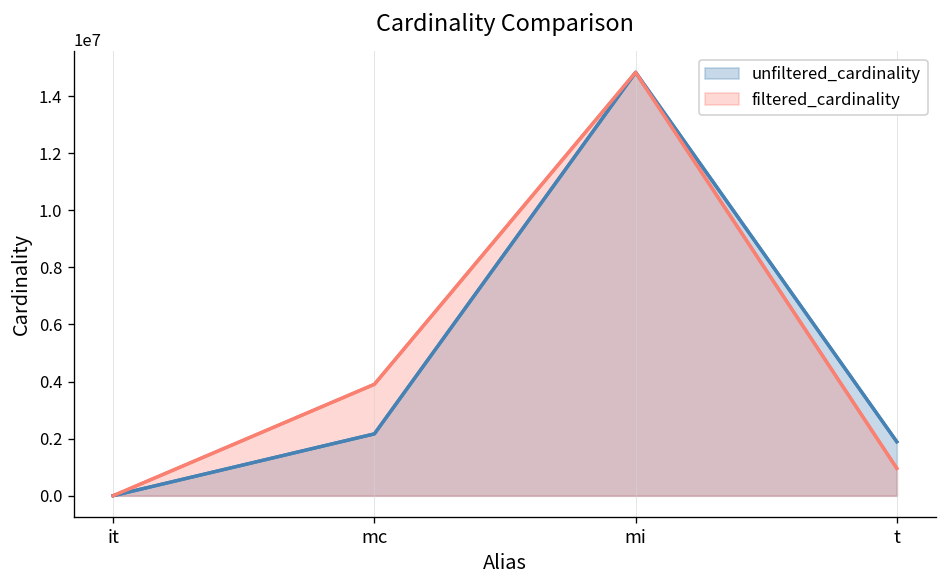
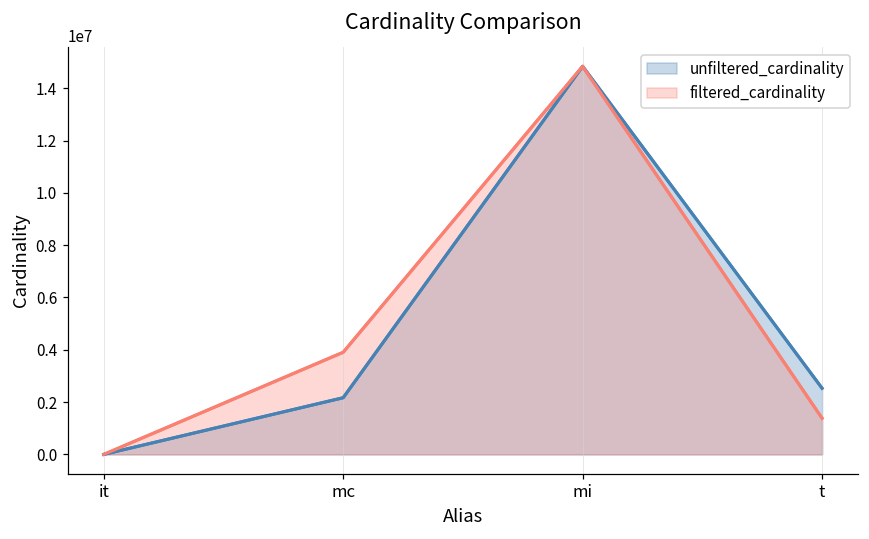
unfiltered_cardinality, t: 1900000 -> 2500000
filtered_cardinality, t: 1000000 -> 1400000
